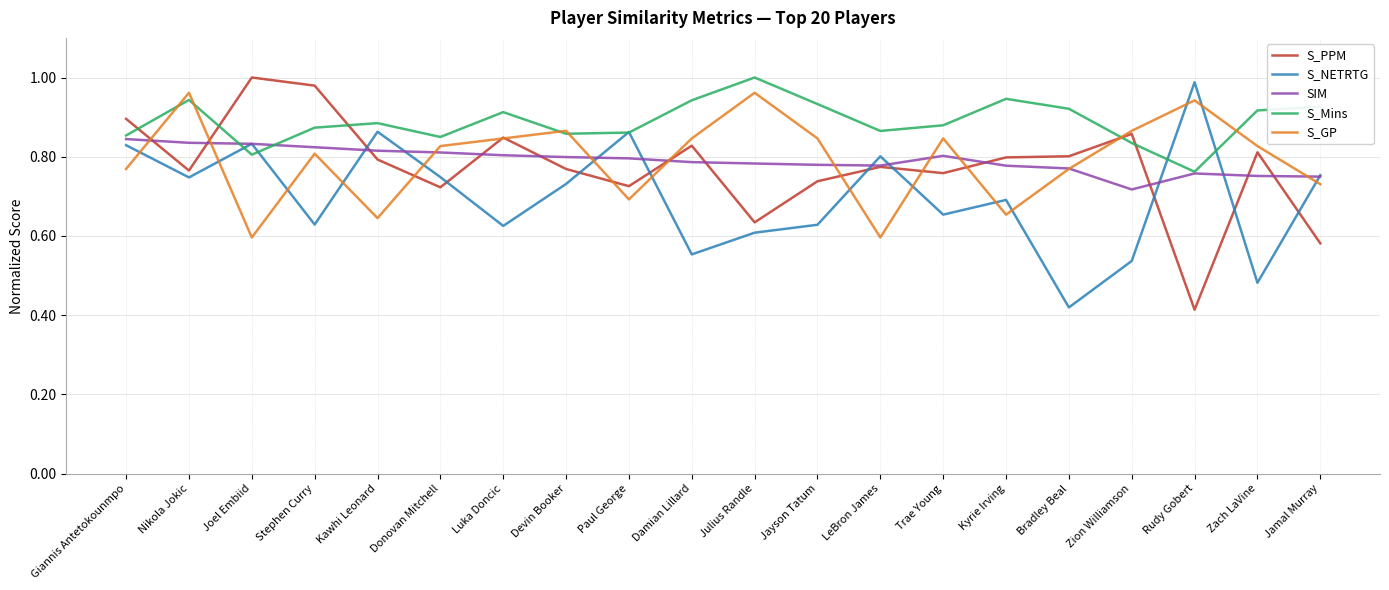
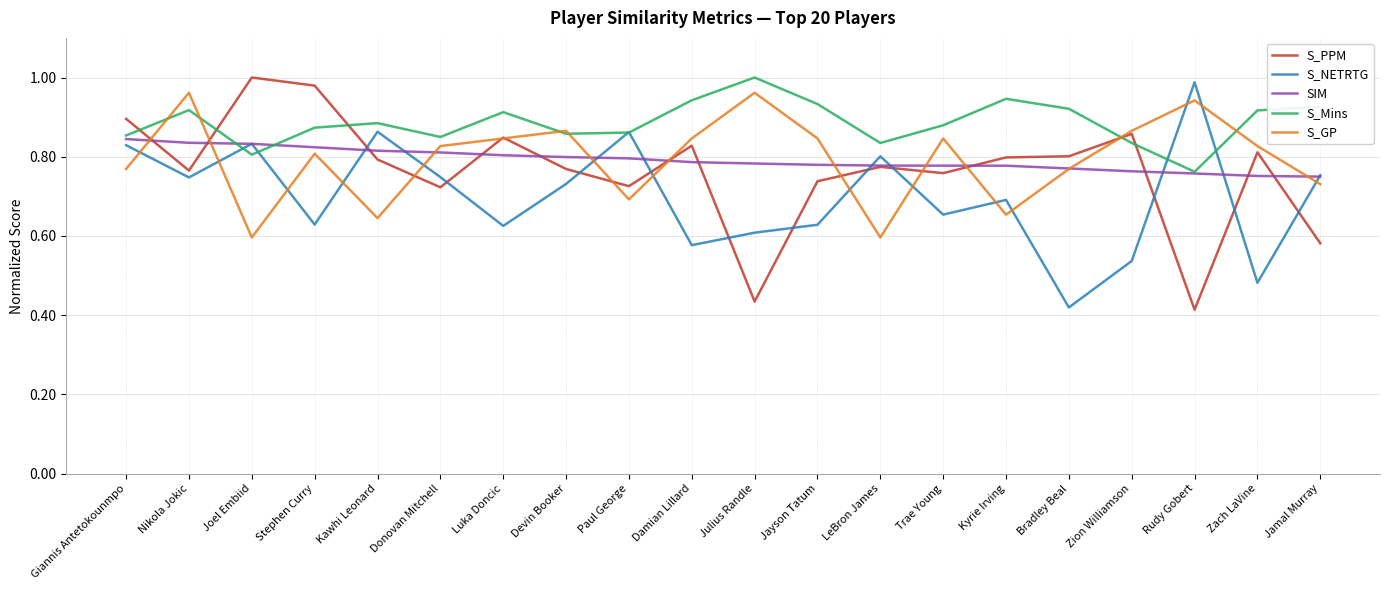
S_Mins, Nikola Jokic: 0.94 -> 0.92
S_NETRTG, Damian Lillard: 0.55 -> 0.58
S_PPM, Julius Randle: 0.63 -> 0.43
S_Mins, LeBron James: 0.87 -> 0.83
SIM, Trae Young: 0.80 -> 0.78
SIM, Zion Williamson: 0.72 -> 0.76
